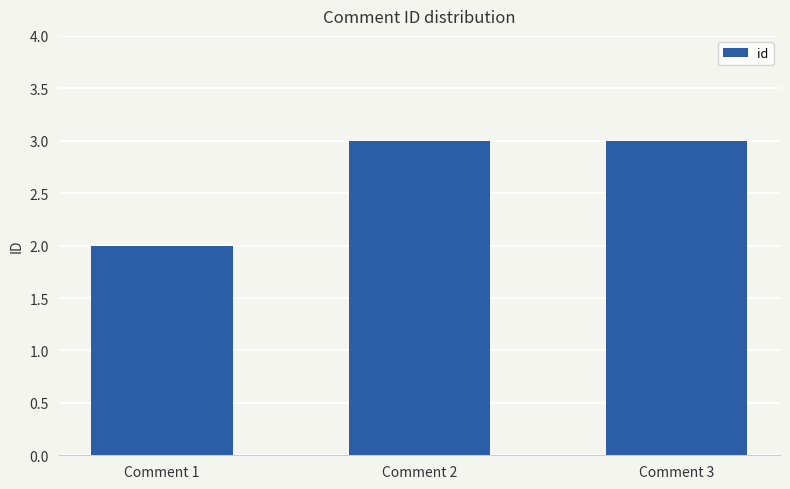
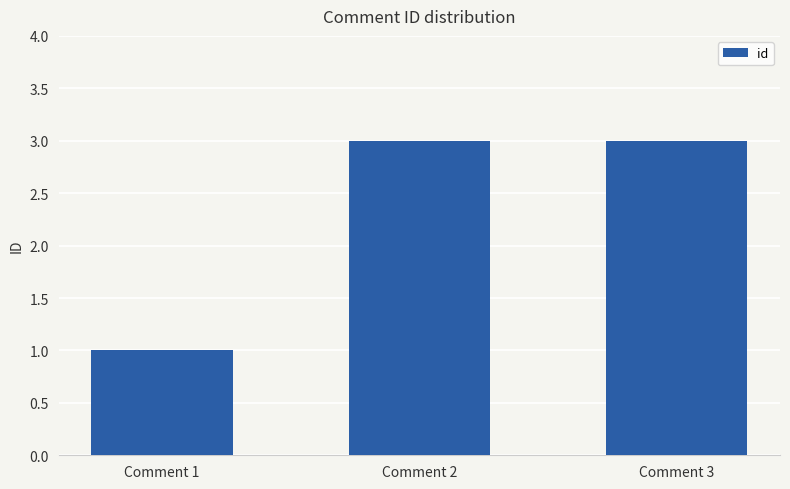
Comment 1: 2 -> 1
